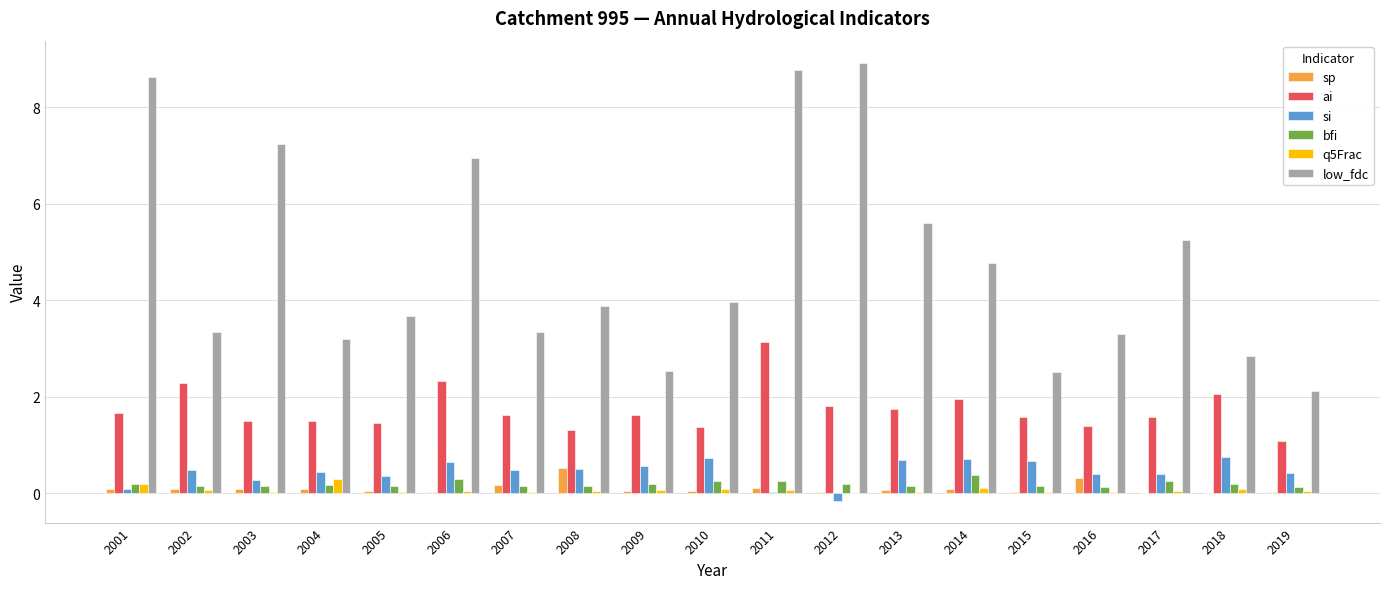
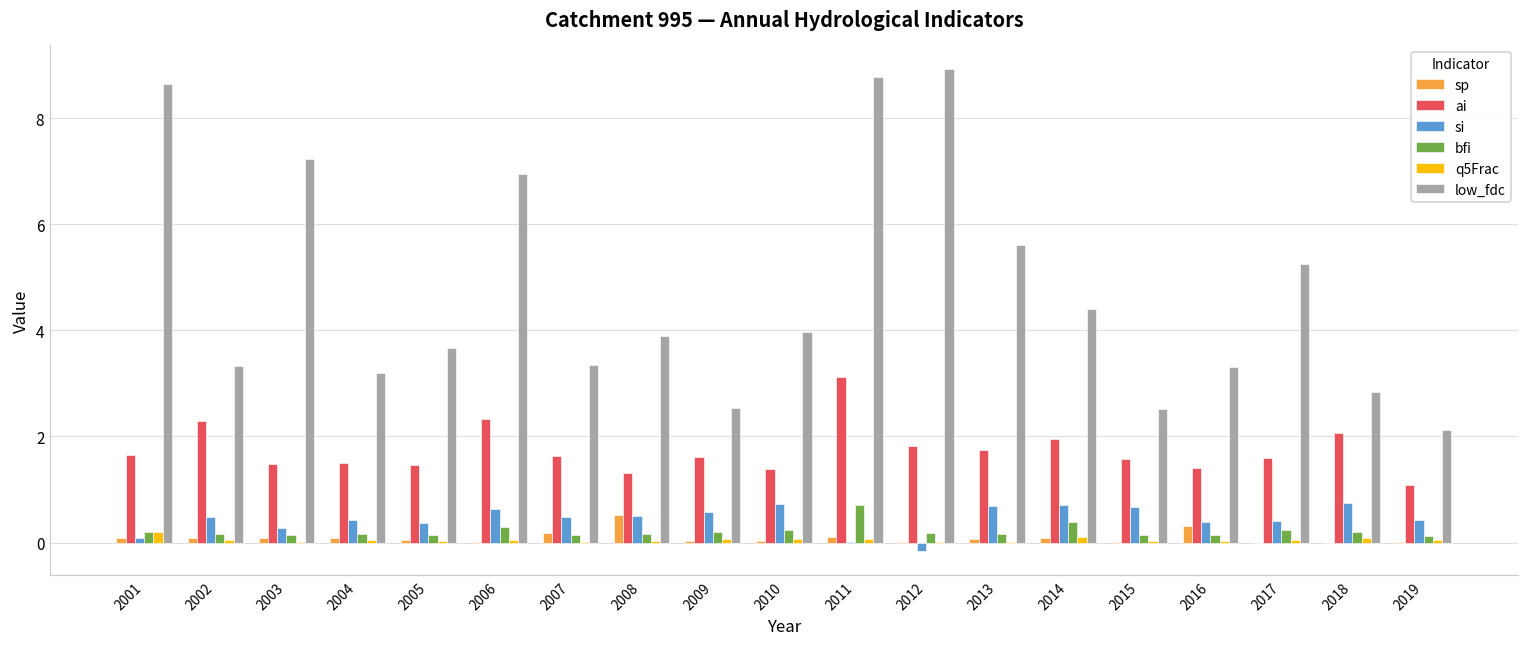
q5Frac, 2004: 0.3 -> 0.0
bfi, 2011: 0.3 -> 0.7
low_fdc, 2014: 4.8 -> 4.4
